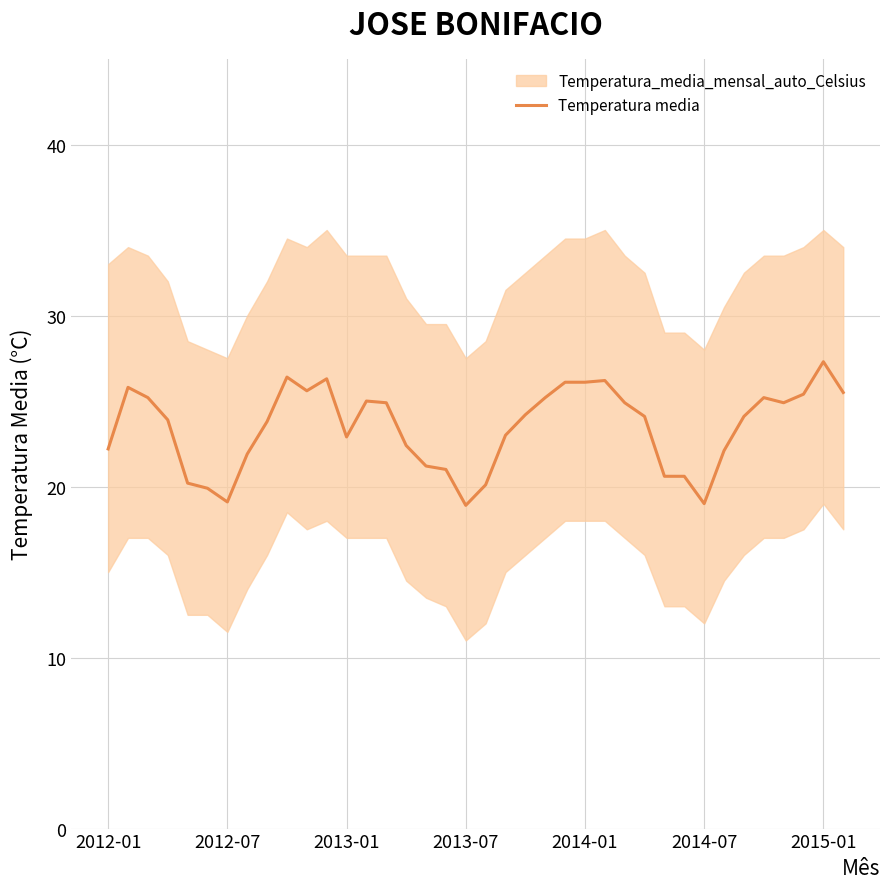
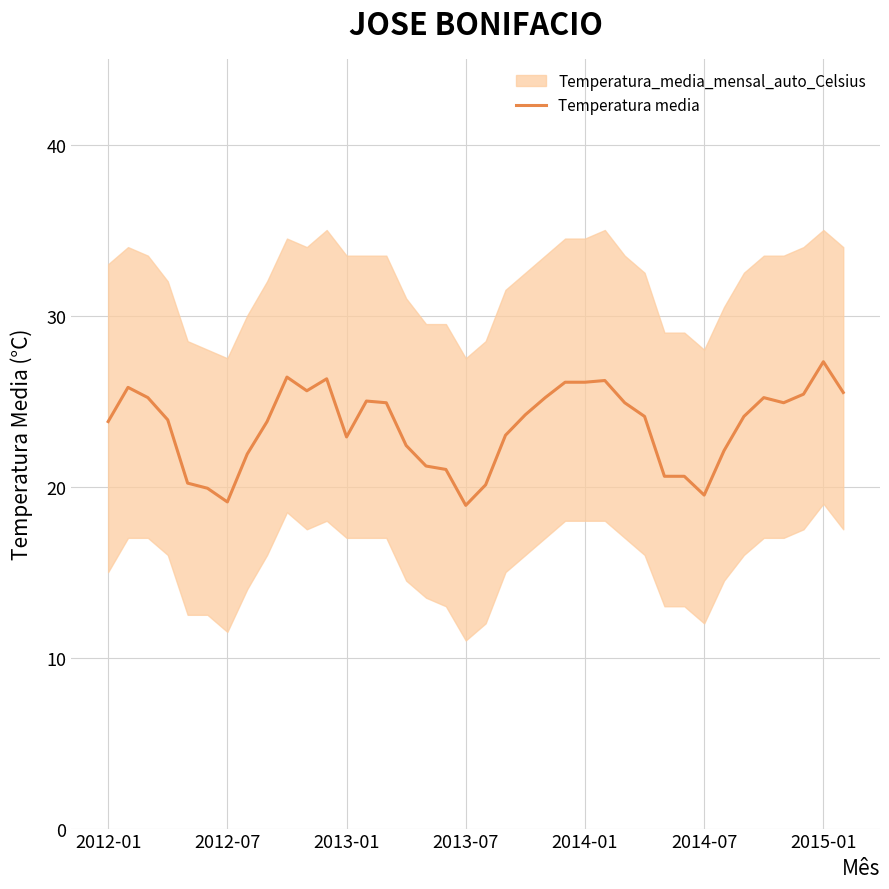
Temperatura media, 2012-01: 22.2 -> 23.8
Temperatura media, 2014-07: 19.0 -> 19.5
